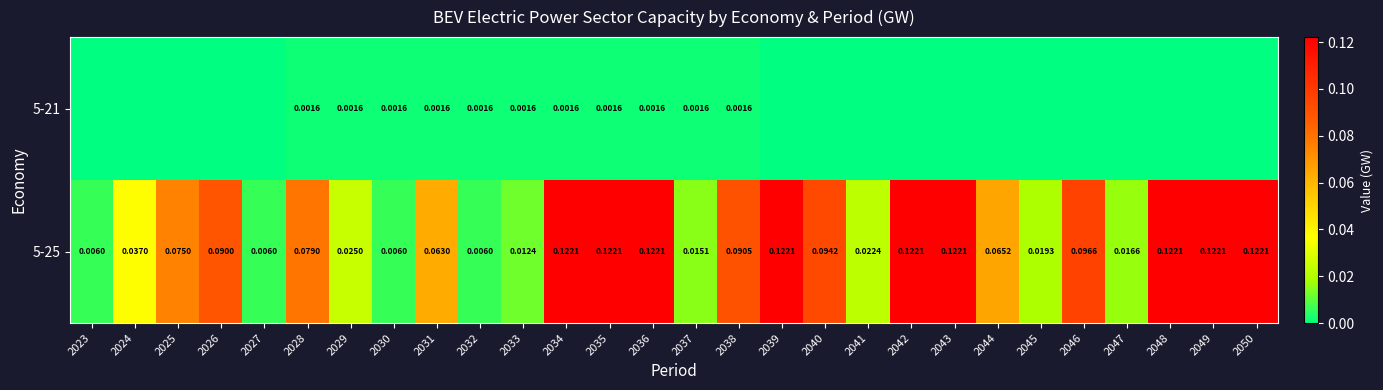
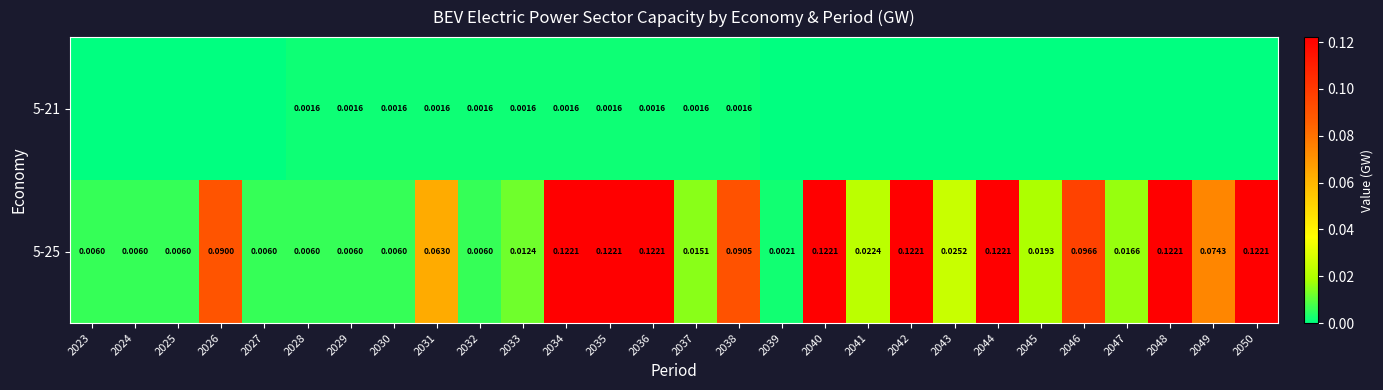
5-25, 2024: 0.0370 -> 0.0060
5-25, 2025: 0.0750 -> 0.0060
5-25, 2028: 0.0790 -> 0.0060
5-25, 2029: 0.0250 -> 0.0060
5-25, 2039: 0.1221 -> 0.0021
5-25, 2040: 0.0942 -> 0.1221
5-25, 2043: 0.1221 -> 0.0252
5-25, 2044: 0.0652 -> 0.1221
5-25, 2049: 0.1221 -> 0.0743
